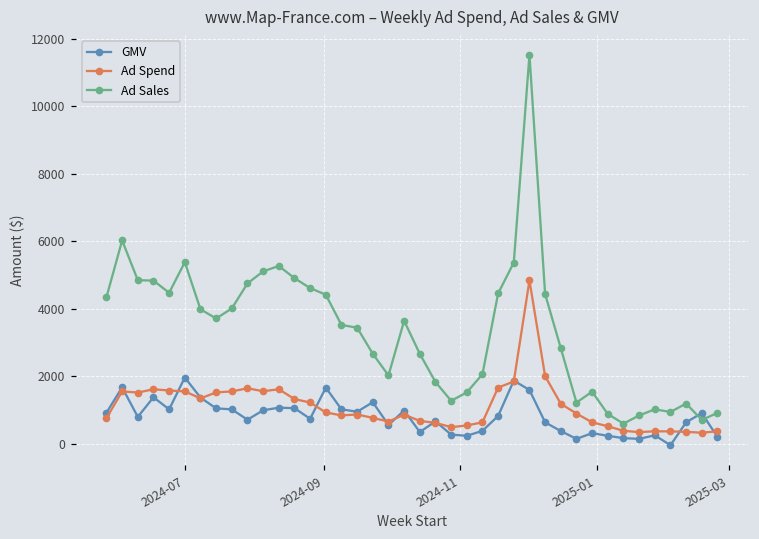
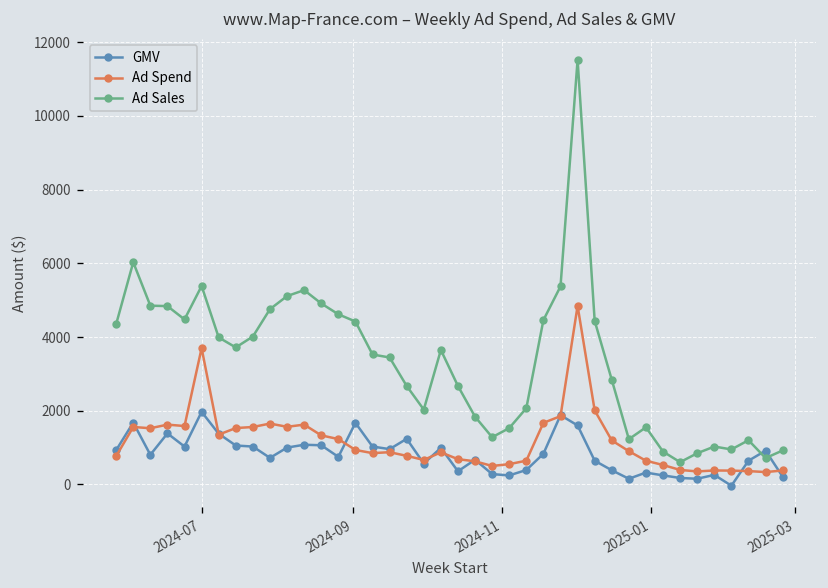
Ad Spend, 2024-07: 1600 -> 3700
